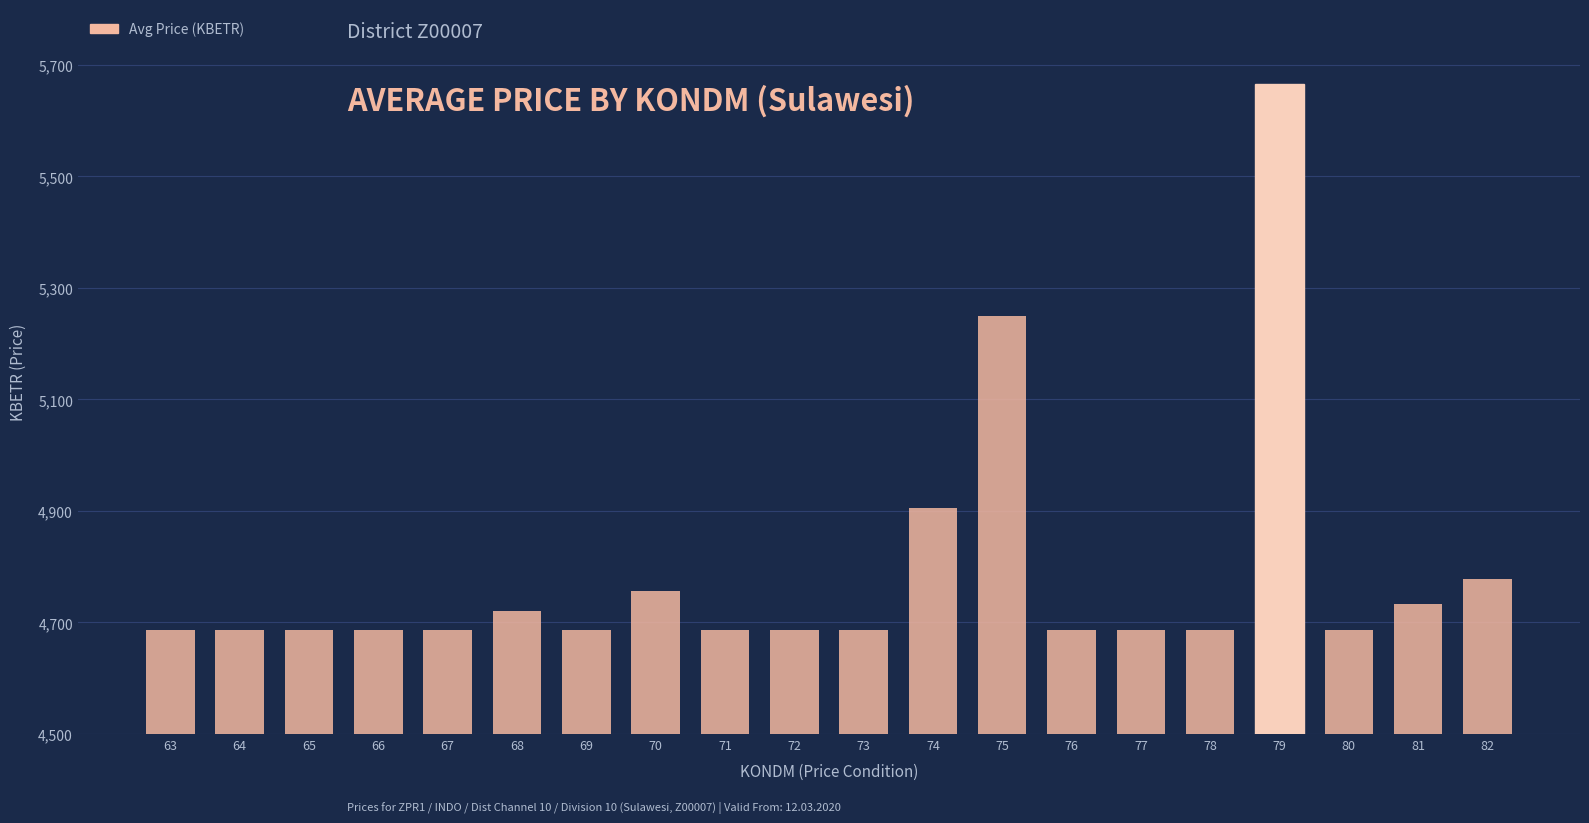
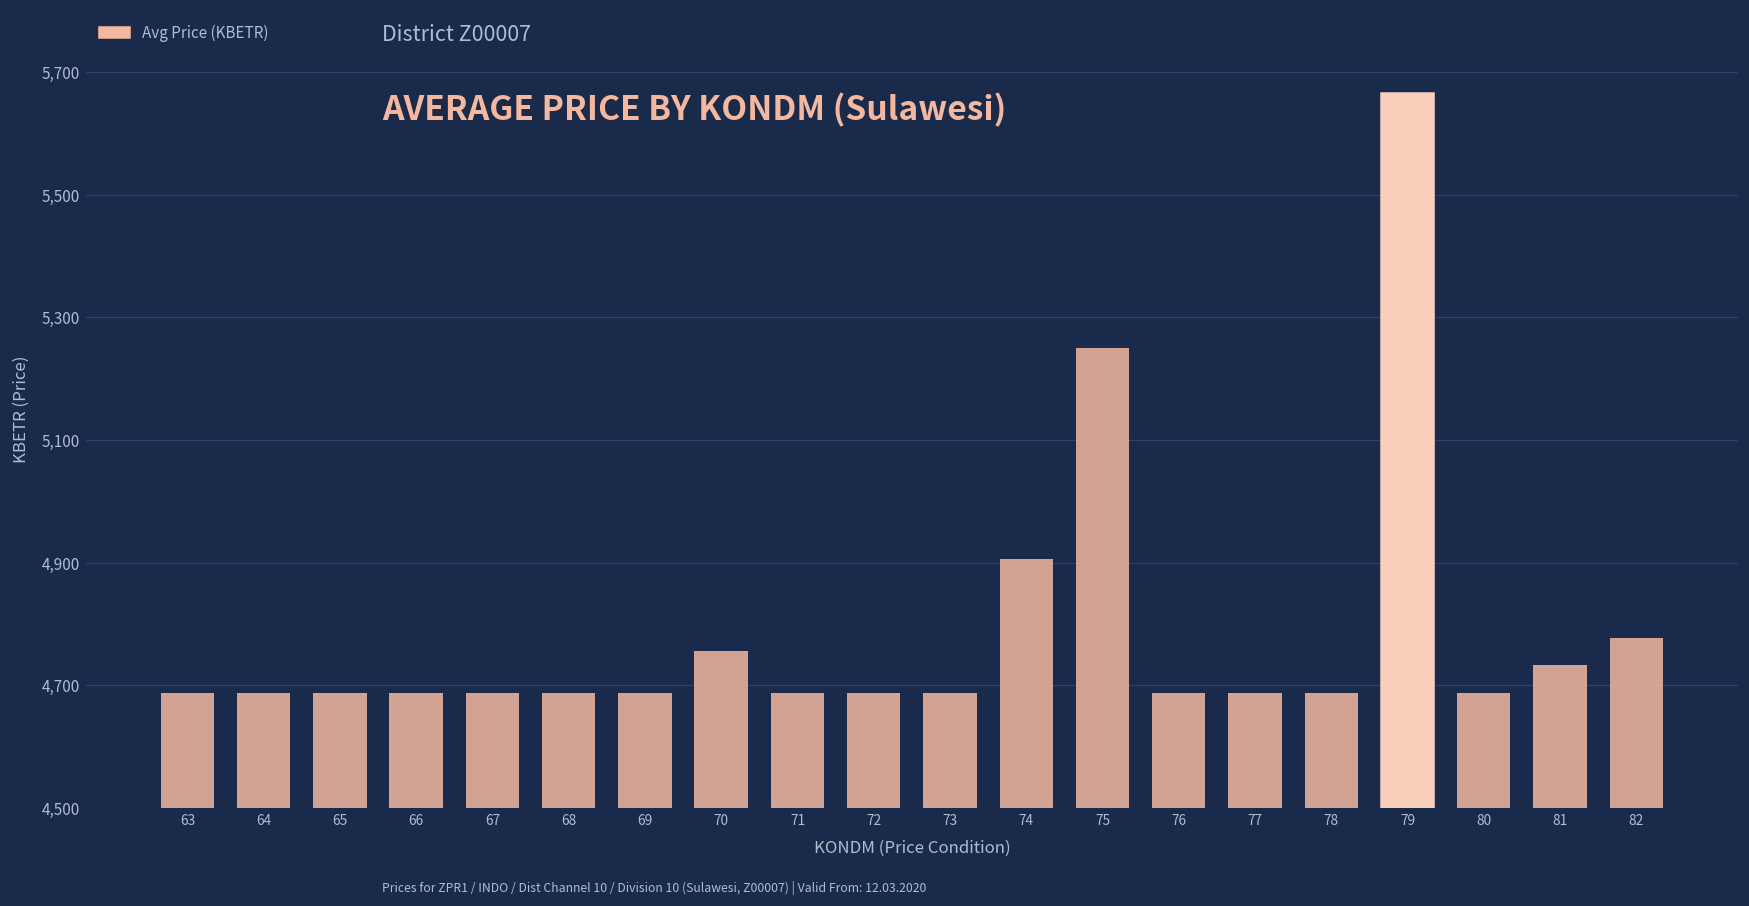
68: 4,720 -> 4,690
